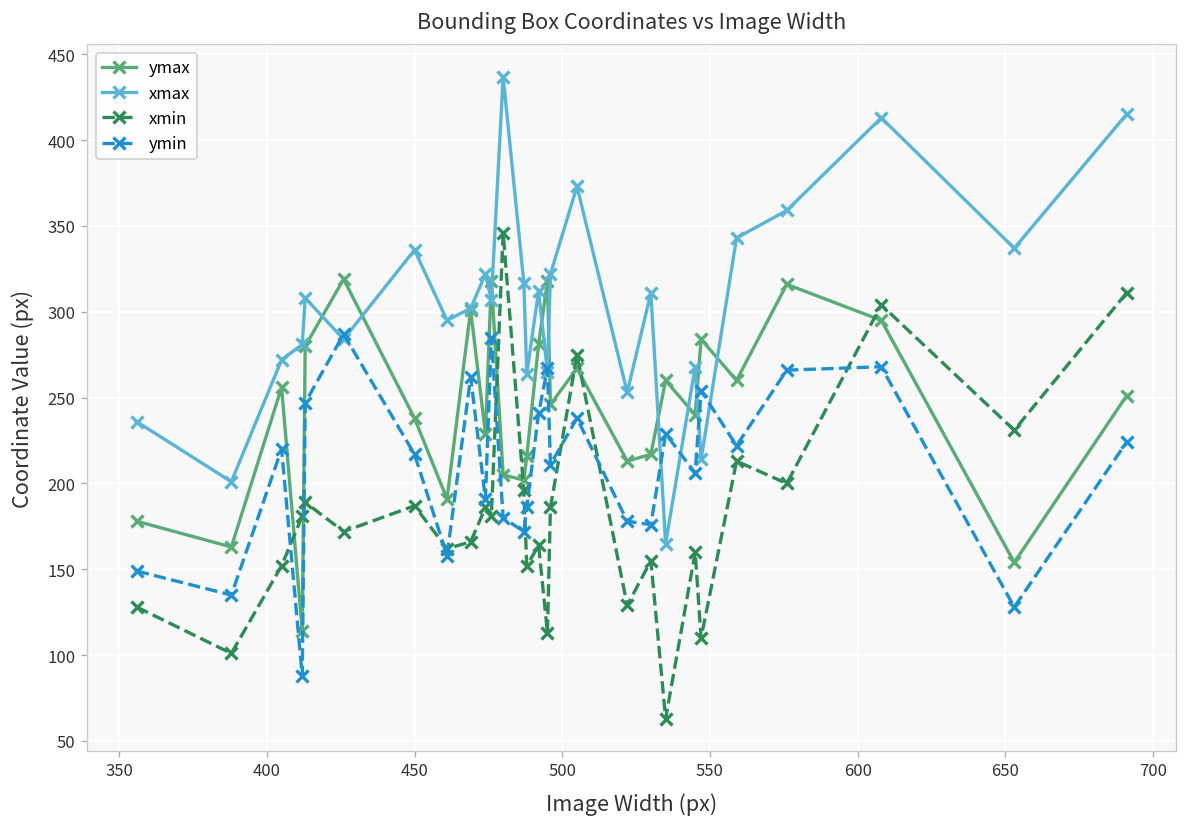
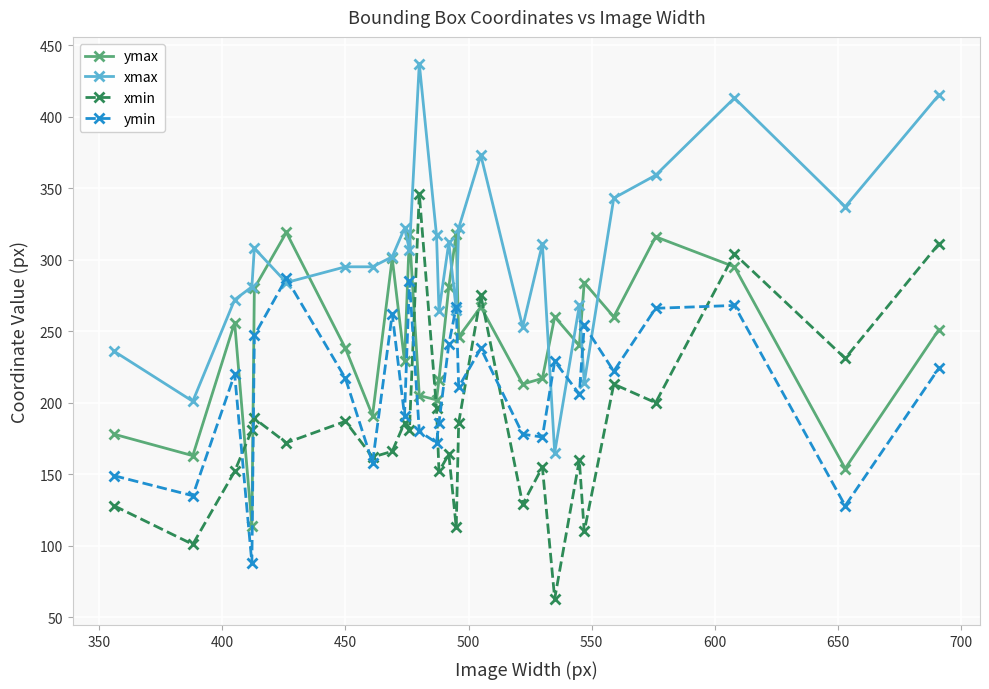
xmax, 450: 336 -> 295
